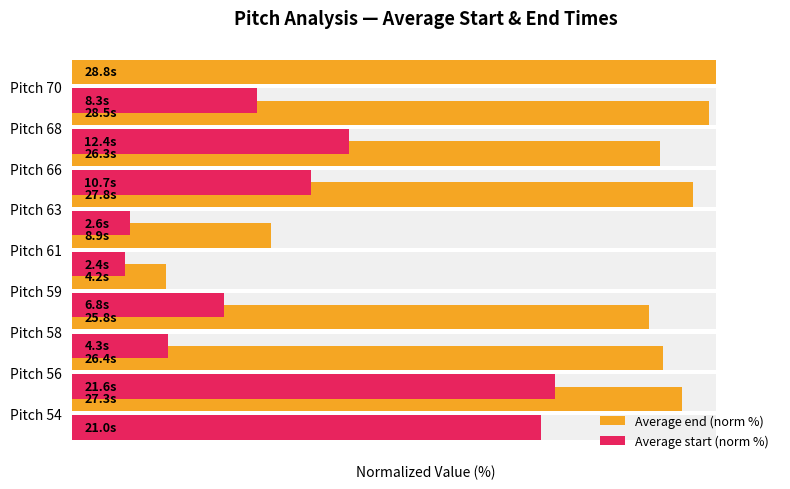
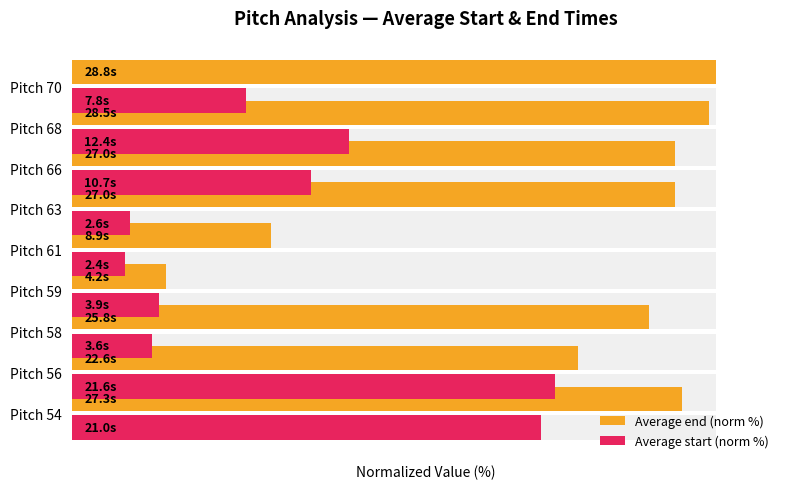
Average start (norm %), Pitch 70: 8.3s -> 7.8s
Average end (norm %), Pitch 66: 26.3s -> 27.0s
Average end (norm %), Pitch 63: 27.8s -> 27.0s
Average start (norm %), Pitch 59: 6.8s -> 3.9s
Average start (norm %), Pitch 58: 4.3s -> 3.6s
Average end (norm %), Pitch 56: 26.4s -> 22.6s
